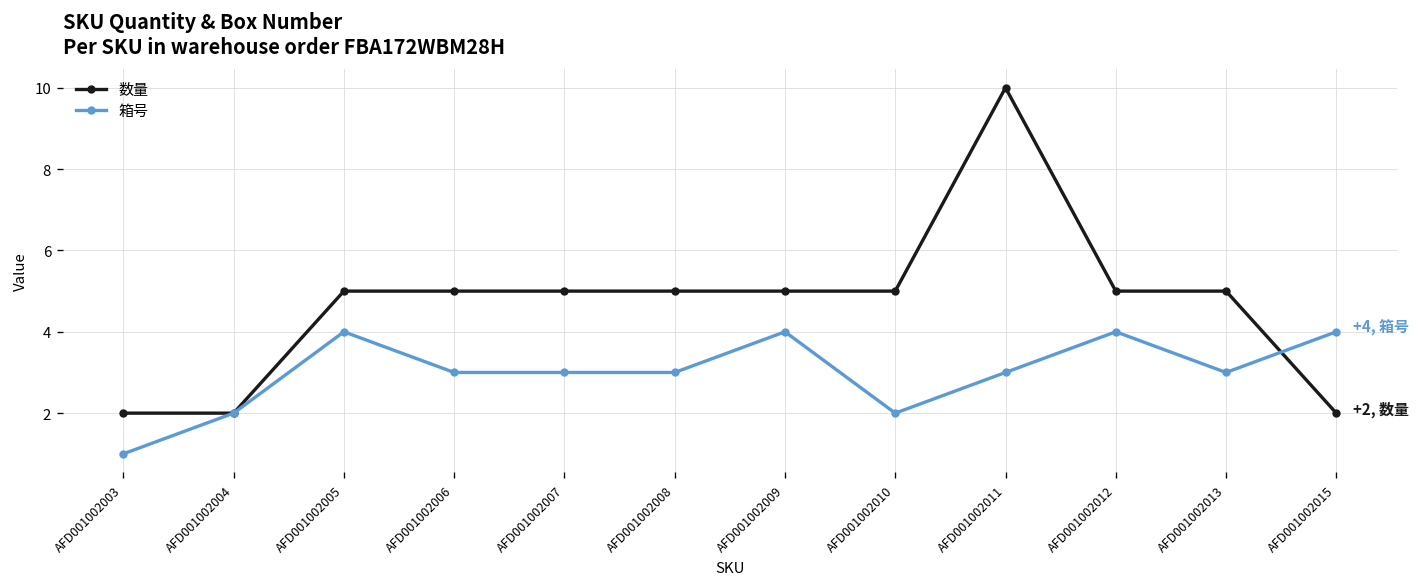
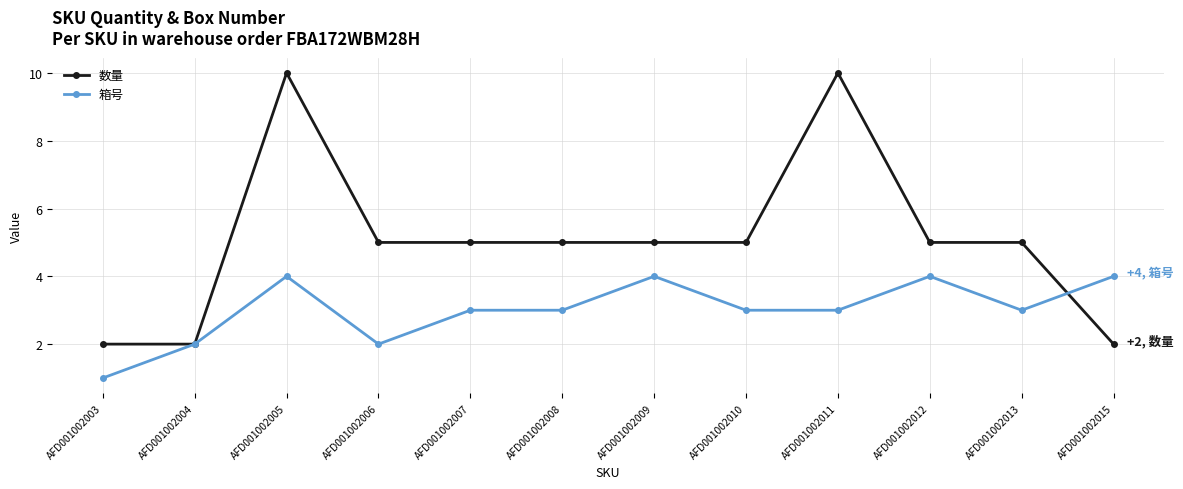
数量, AFD001002005: 5 -> 10
箱号, AFD001002006: 3 -> 2
箱号, AFD001002010: 2 -> 3
